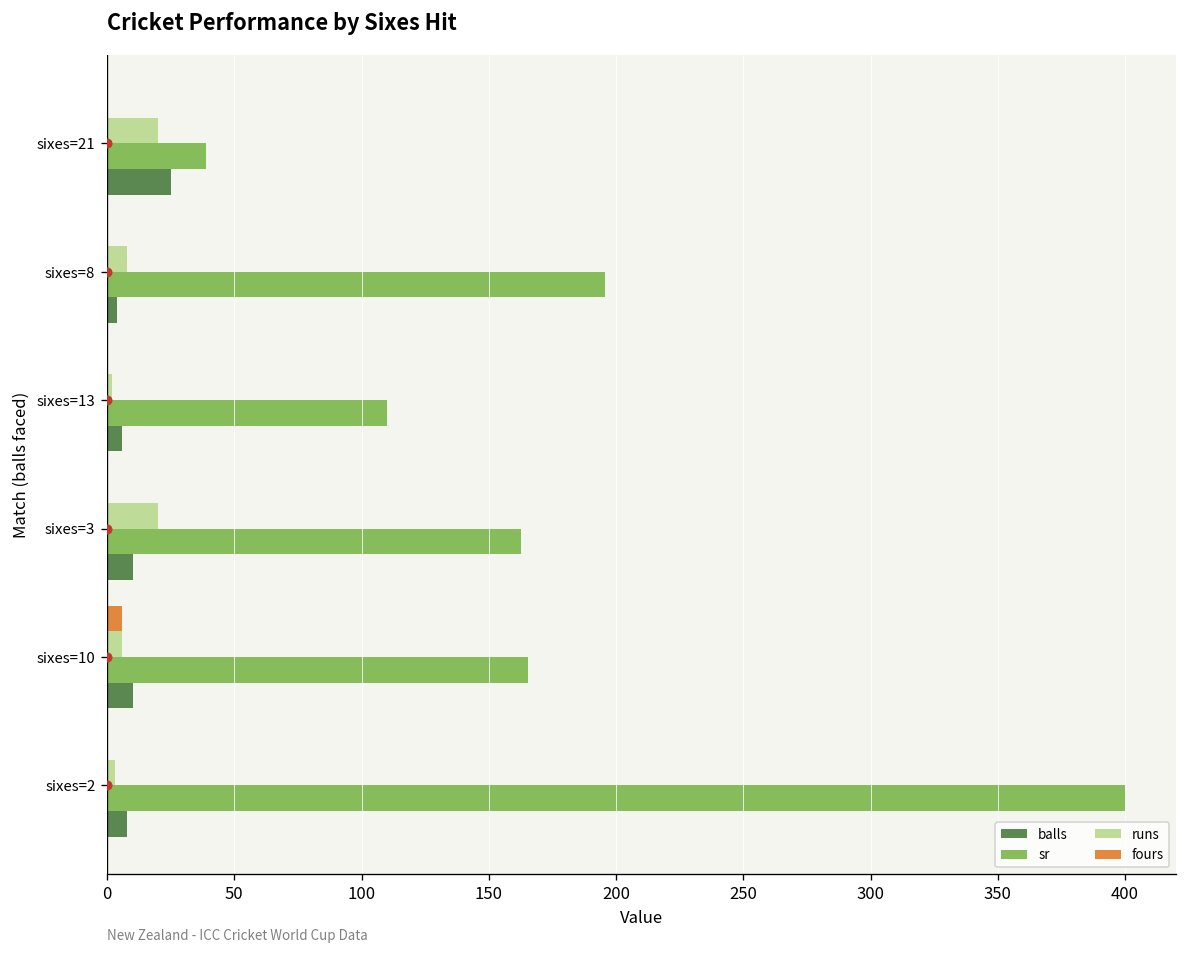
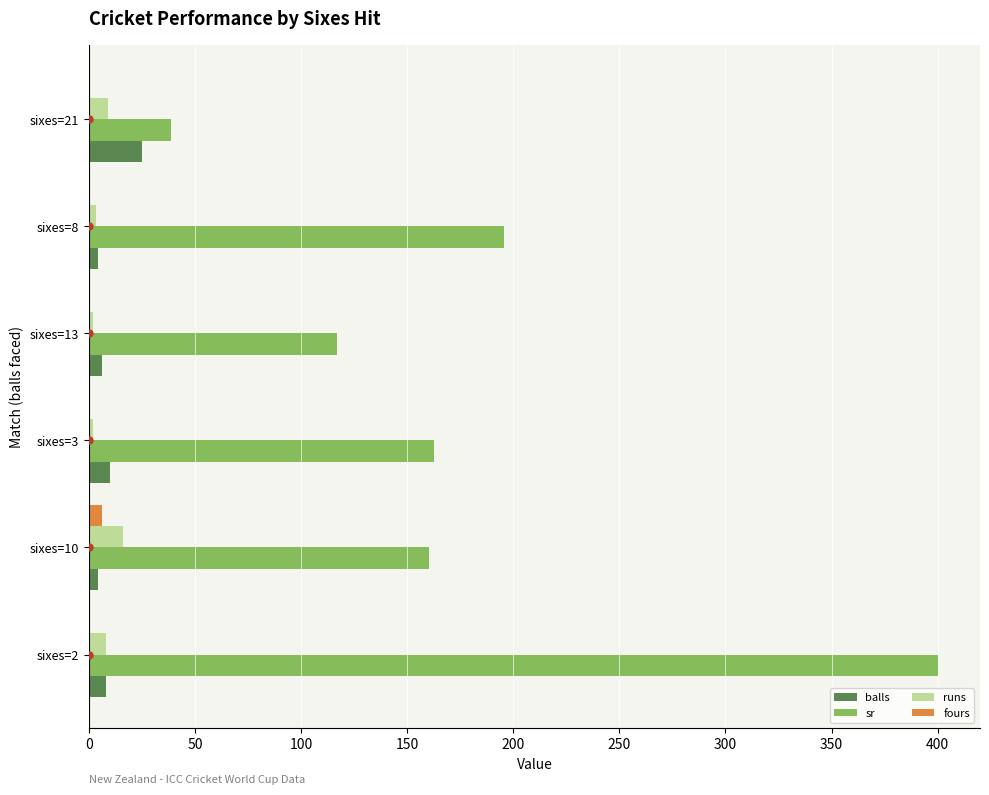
runs, sixes=21: 20 -> 9
runs, sixes=8: 8 -> 3
sr, sixes=13: 110 -> 117
runs, sixes=3: 20 -> 2
runs, sixes=10: 6 -> 16
sr, sixes=10: 165 -> 160
balls, sixes=10: 10 -> 4
runs, sixes=2: 3 -> 8
